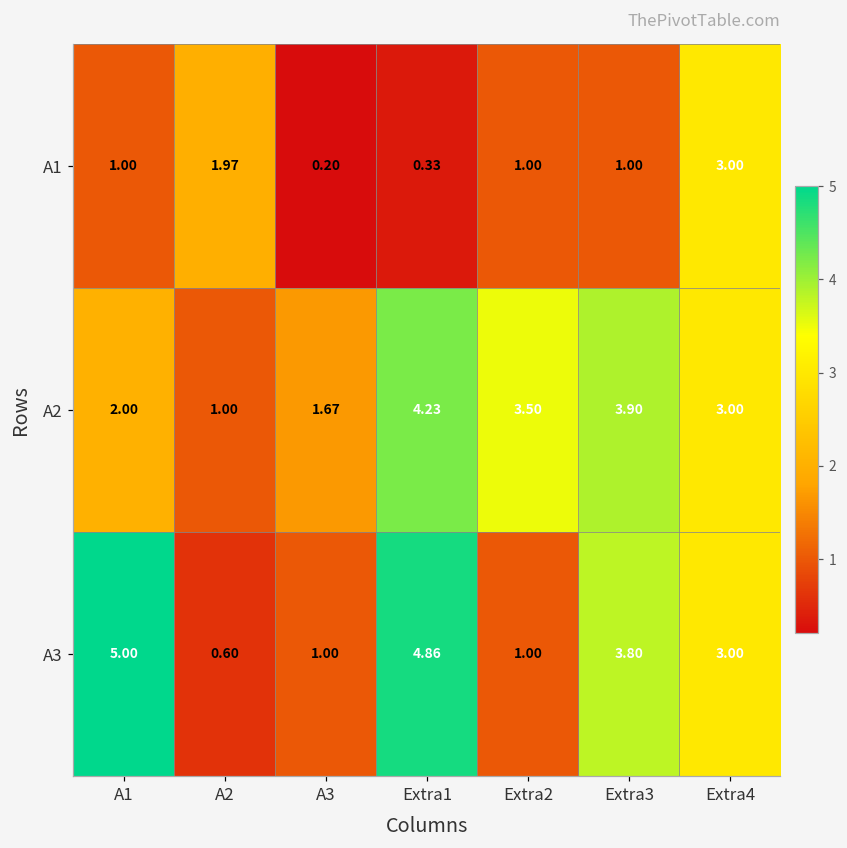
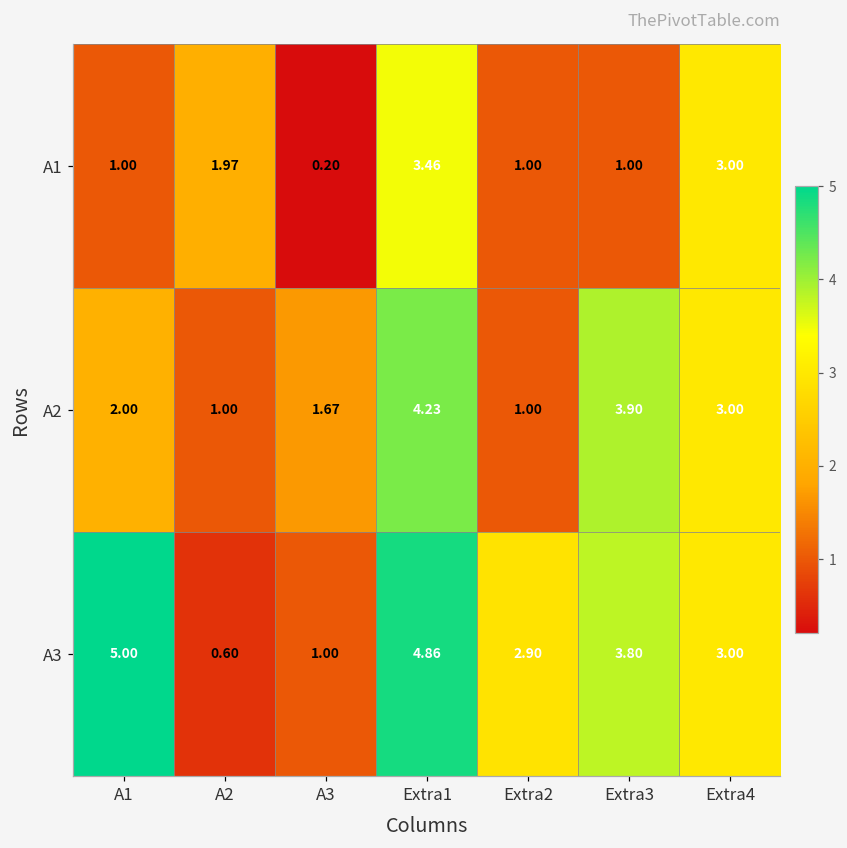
A1, Extra1: 0.33 -> 3.46
A2, Extra2: 3.50 -> 1.00
A3, Extra2: 1.00 -> 2.90
